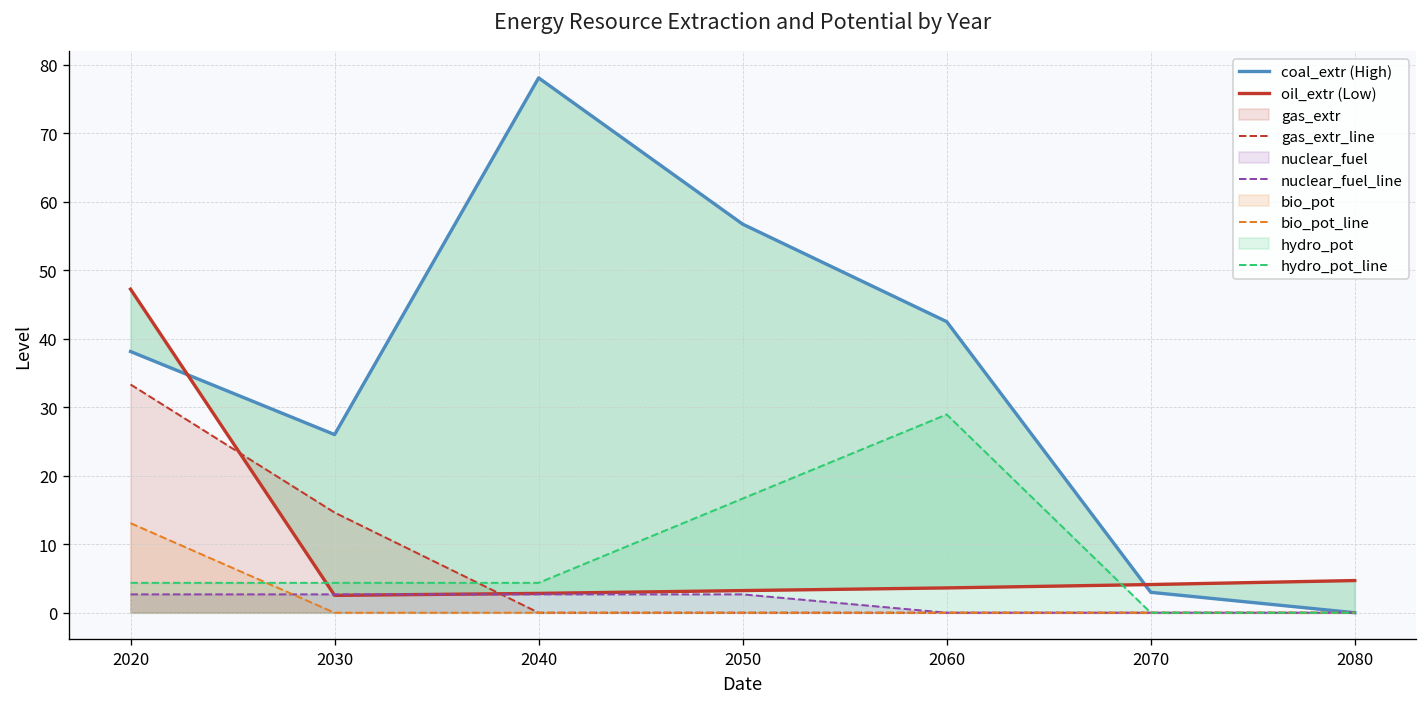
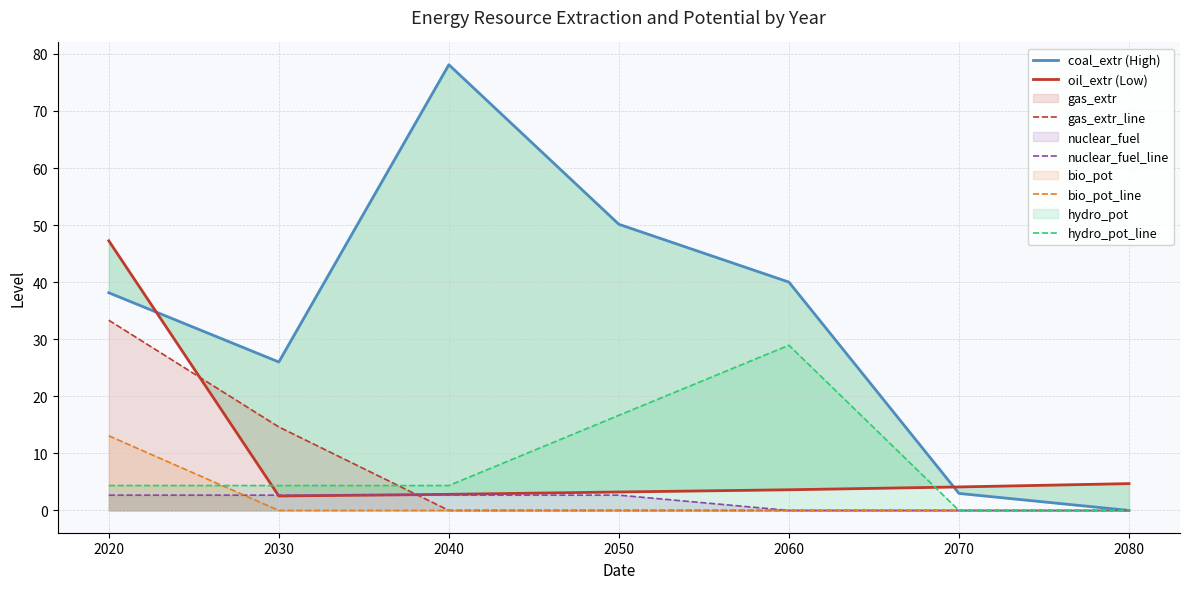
coal_extr (High), 2050: 57 -> 50
coal_extr (High), 2060: 43 -> 40
